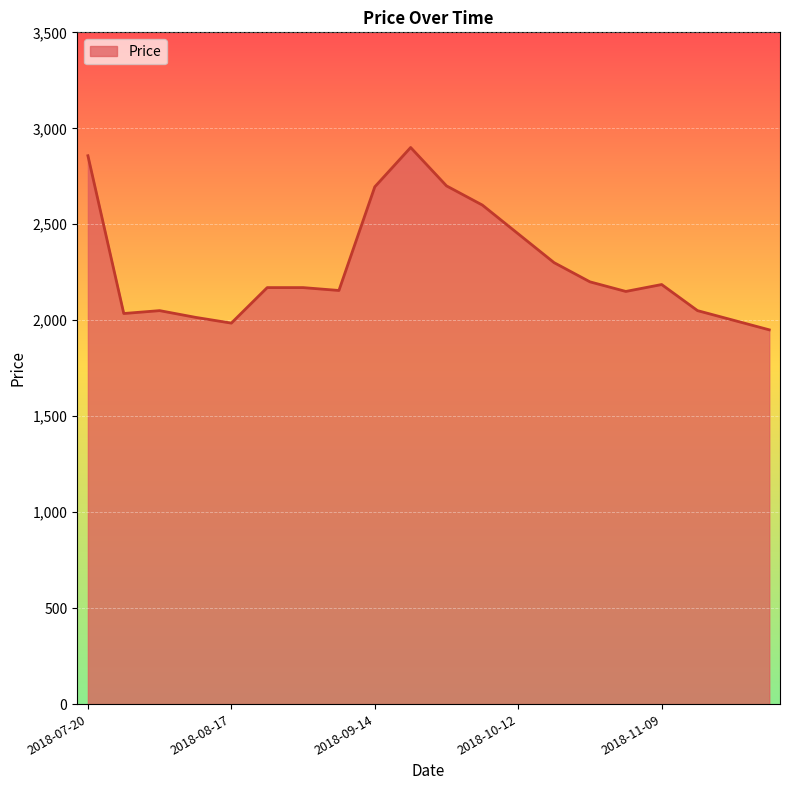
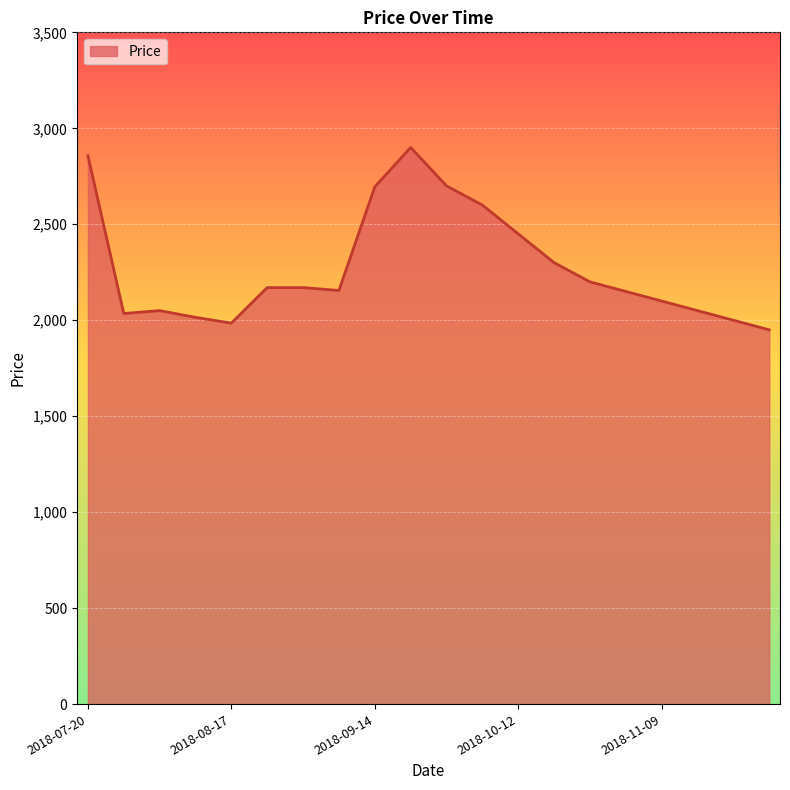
2018-11-09: 2,190 -> 2,100
